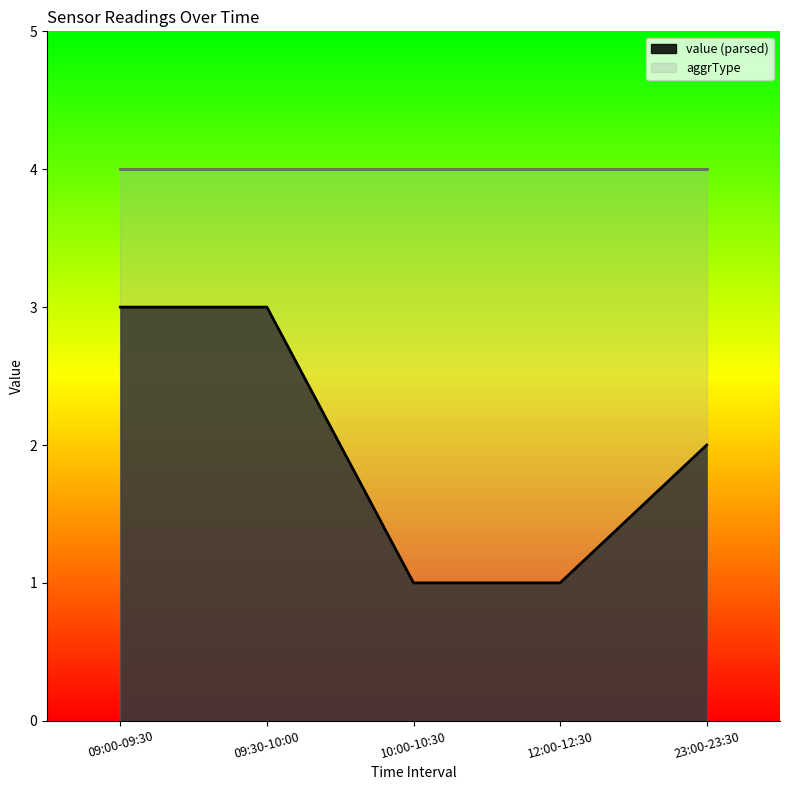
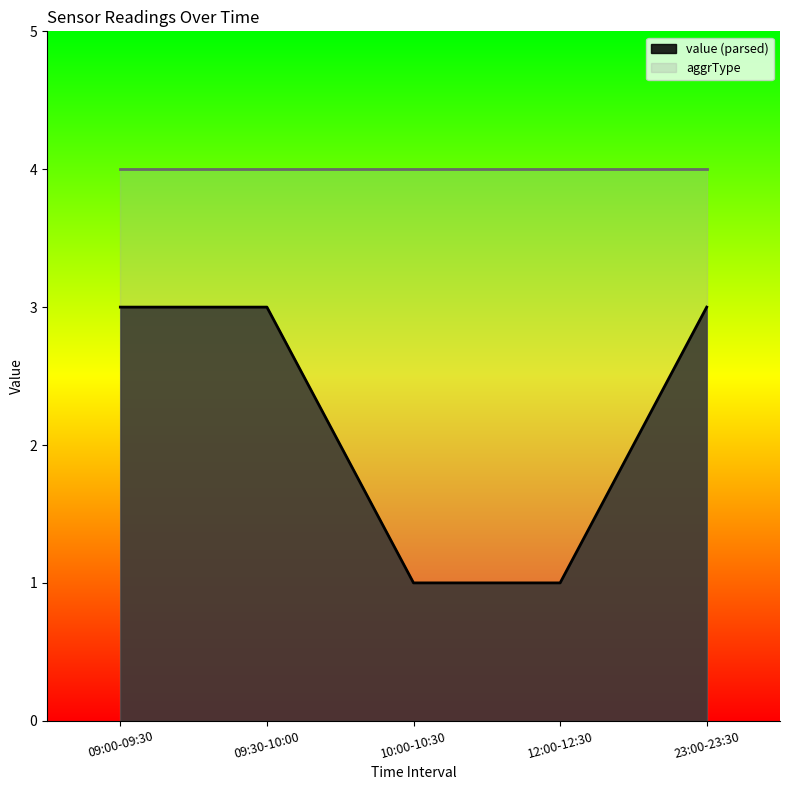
value (parsed), 23:00-23:30: 2 -> 3
